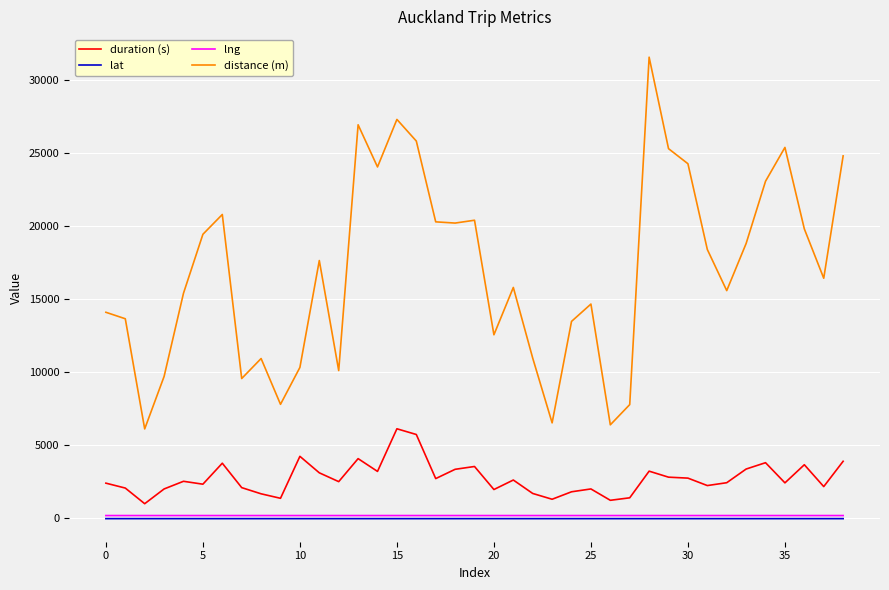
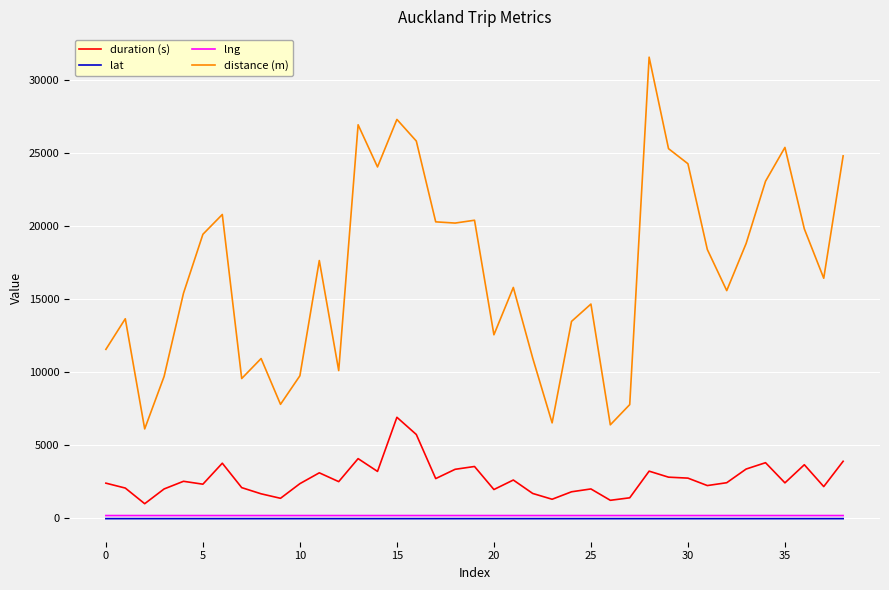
distance (m), 0: 14100 -> 11500
duration (s), 10: 4200 -> 2400
distance (m), 10: 10300 -> 9700
duration (s), 15: 6100 -> 6900
